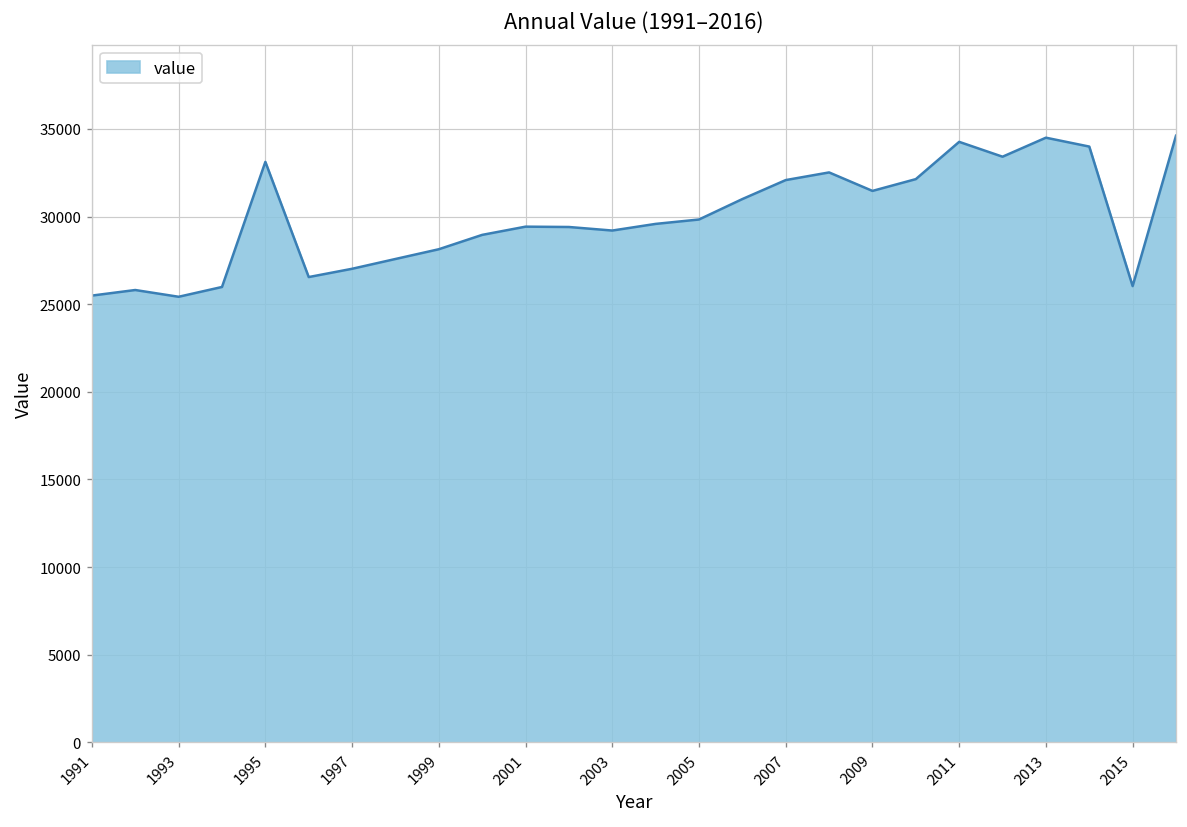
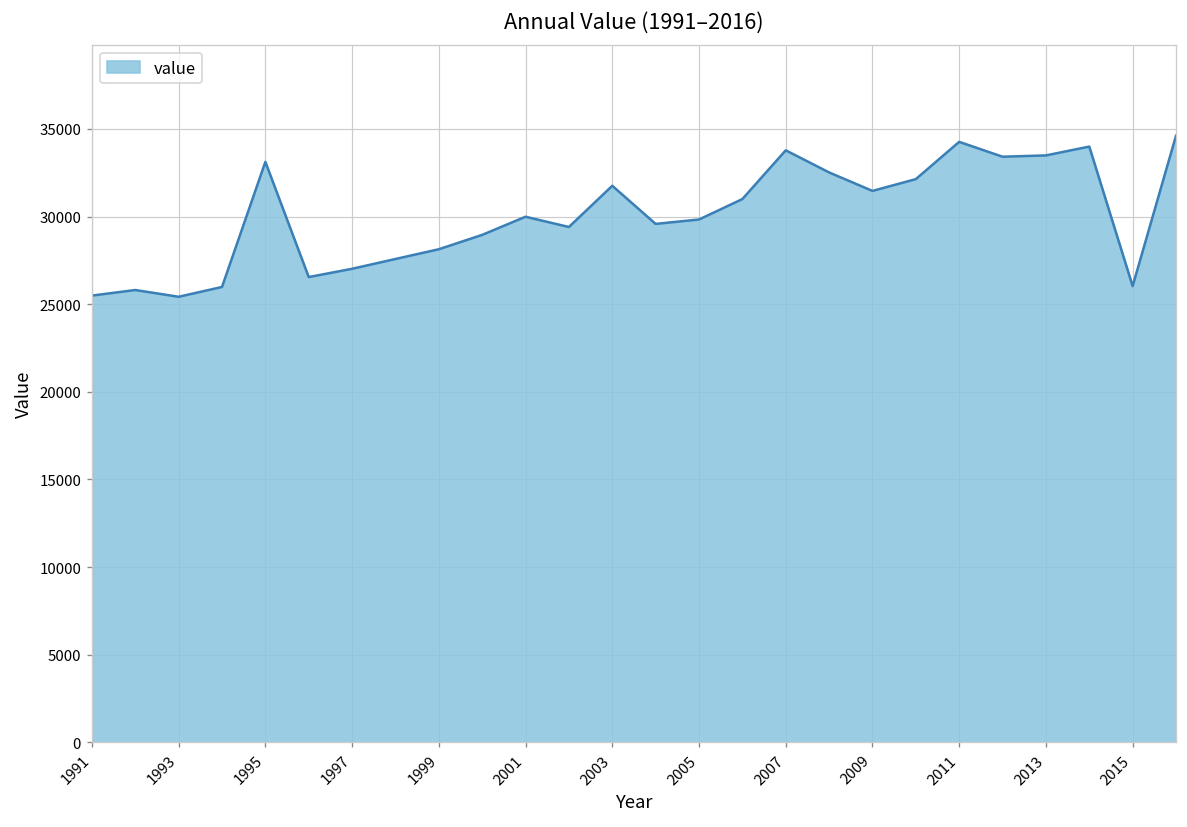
2001: 29400 -> 30000
2003: 29200 -> 31800
2007: 32100 -> 33800
2013: 34500 -> 33500
